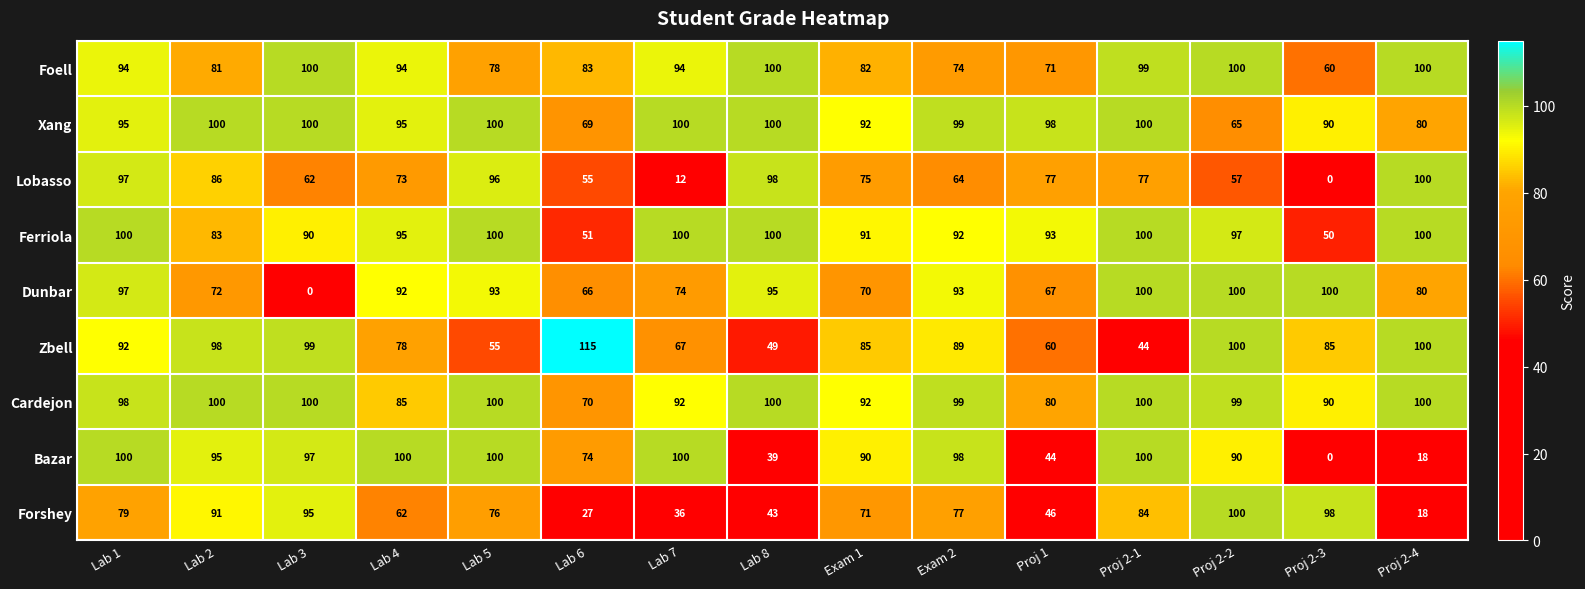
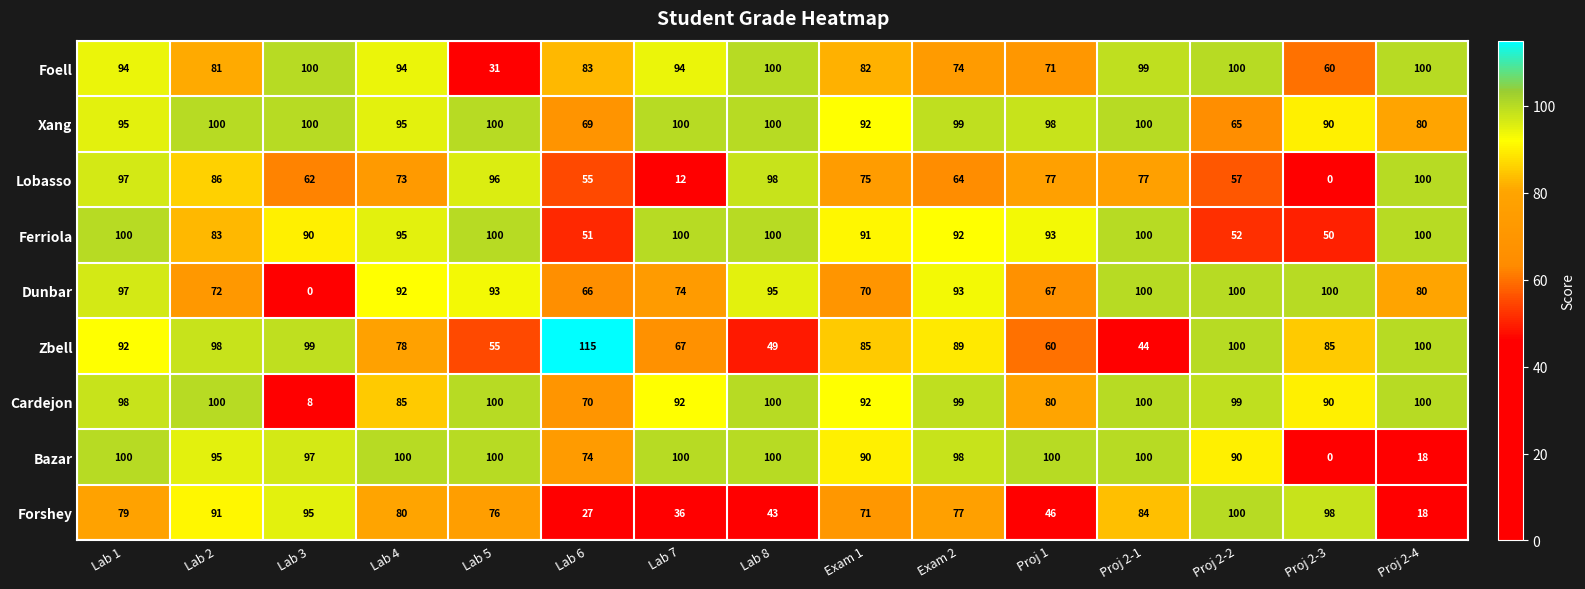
Foell, Lab 5: 78 -> 31
Ferriola, Proj 2-2: 97 -> 52
Cardejon, Lab 3: 100 -> 8
Bazar, Lab 8: 39 -> 100
Bazar, Proj 1: 44 -> 100
Forshey, Lab 4: 62 -> 80
